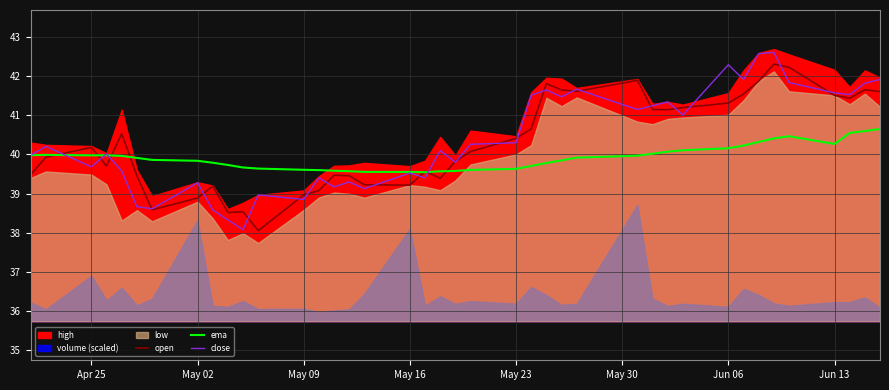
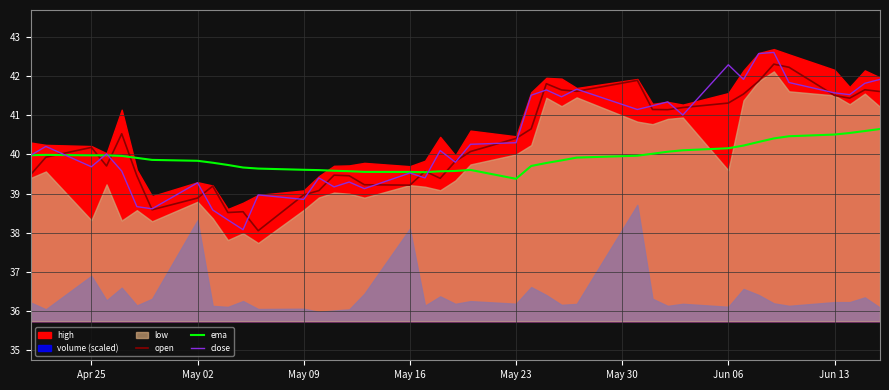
low, Apr 25: 39.5 -> 38.3
ema, May 23: 39.6 -> 39.4
low, Jun 06: 41.0 -> 39.6
ema, Jun 13: 40.3 -> 40.5
